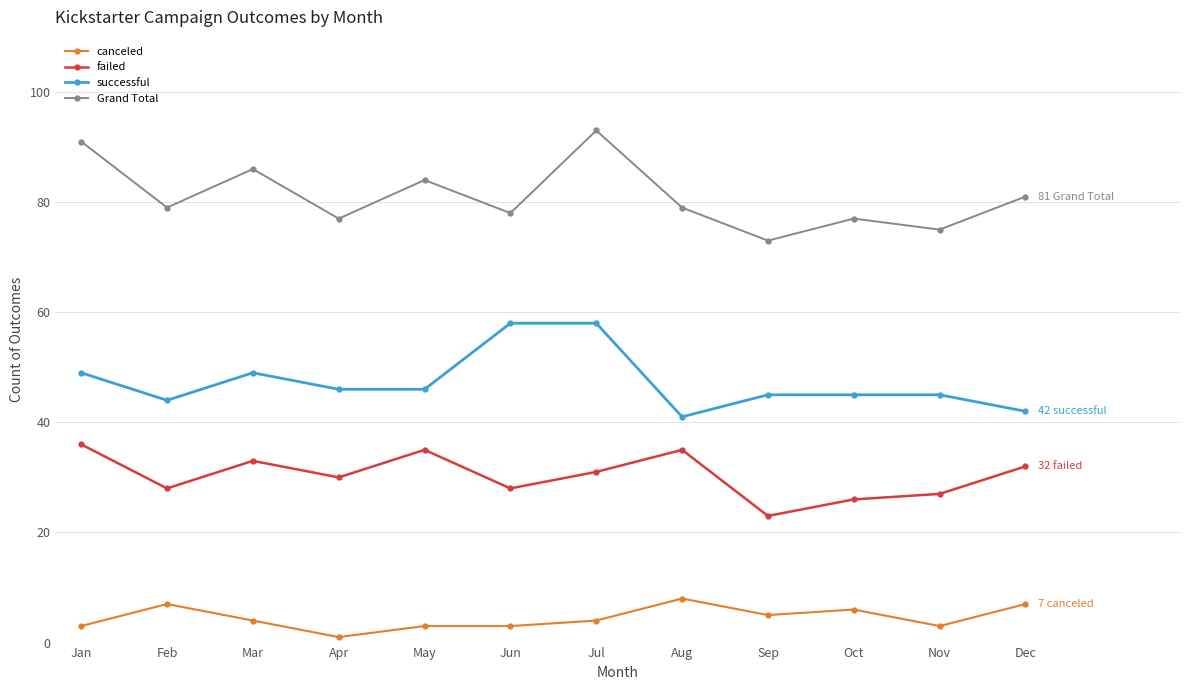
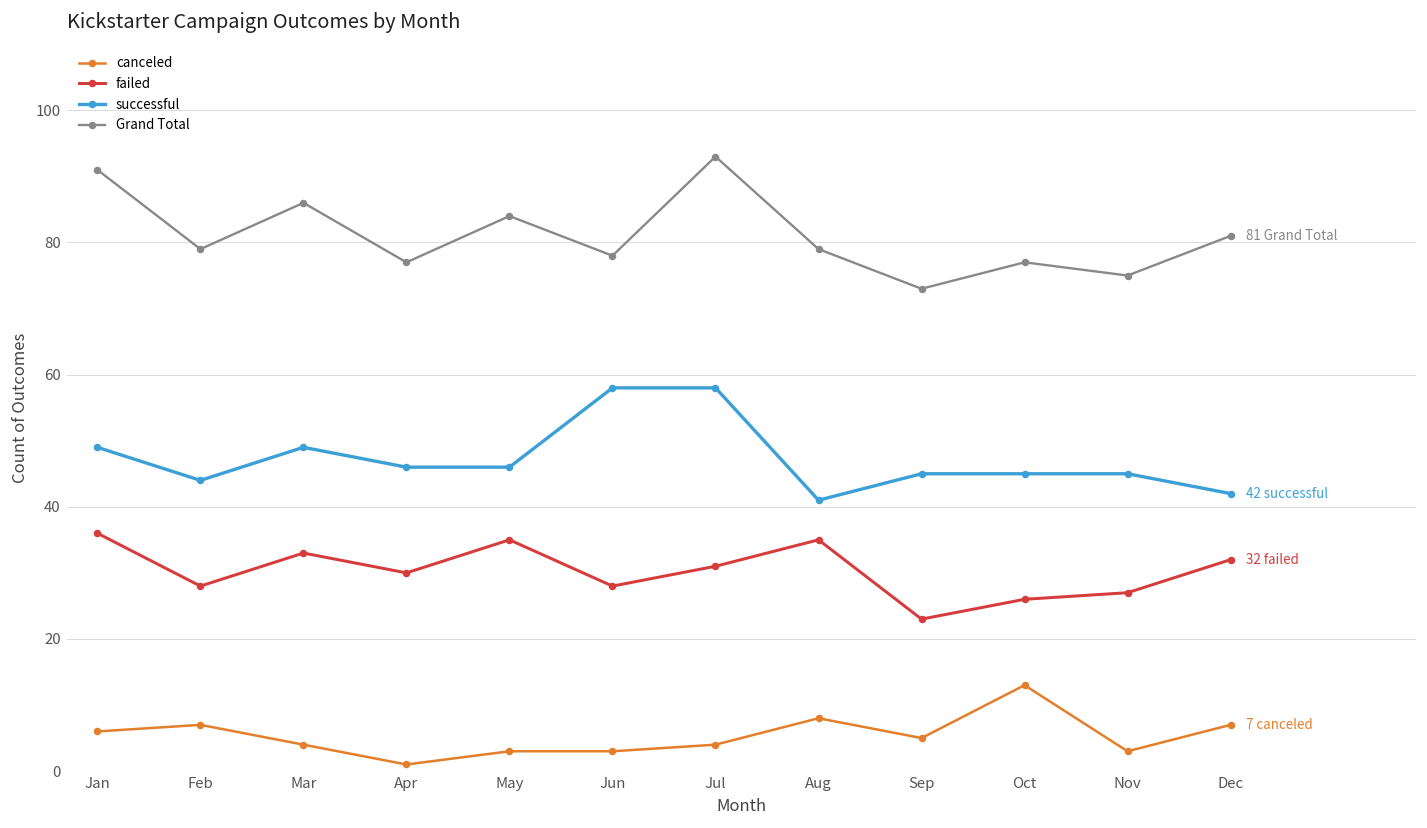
canceled, Jan: 3 -> 6
canceled, Oct: 6 -> 13
